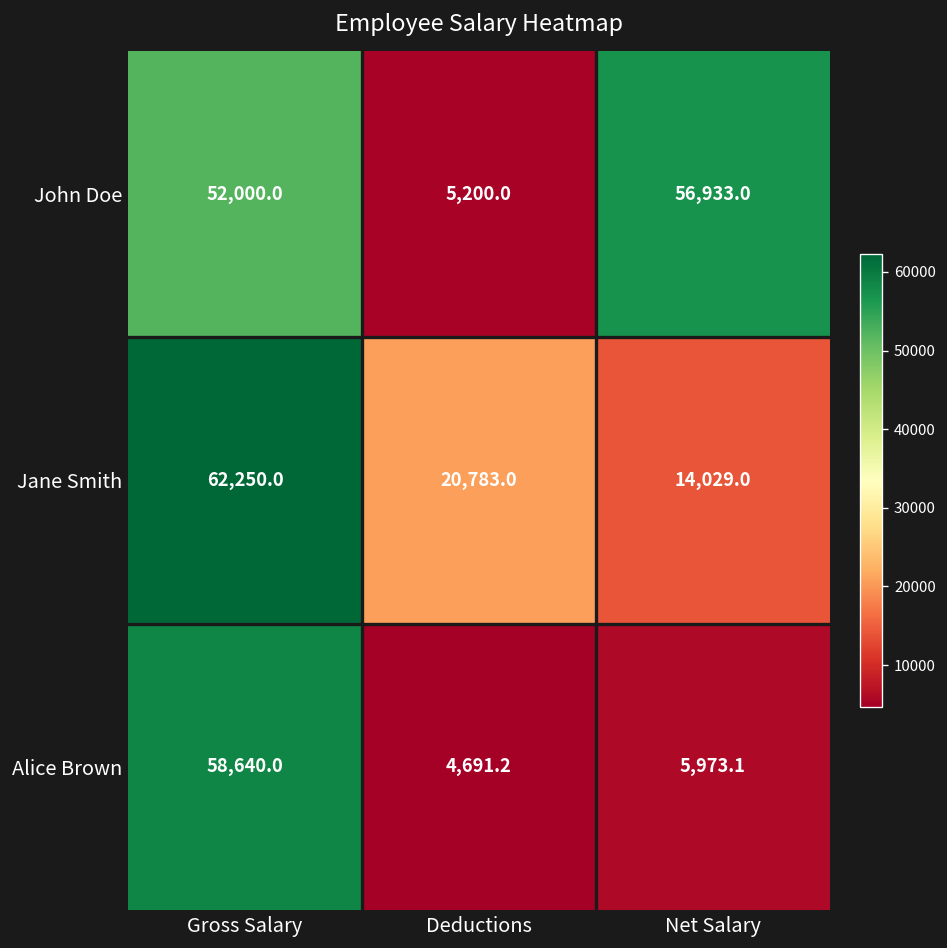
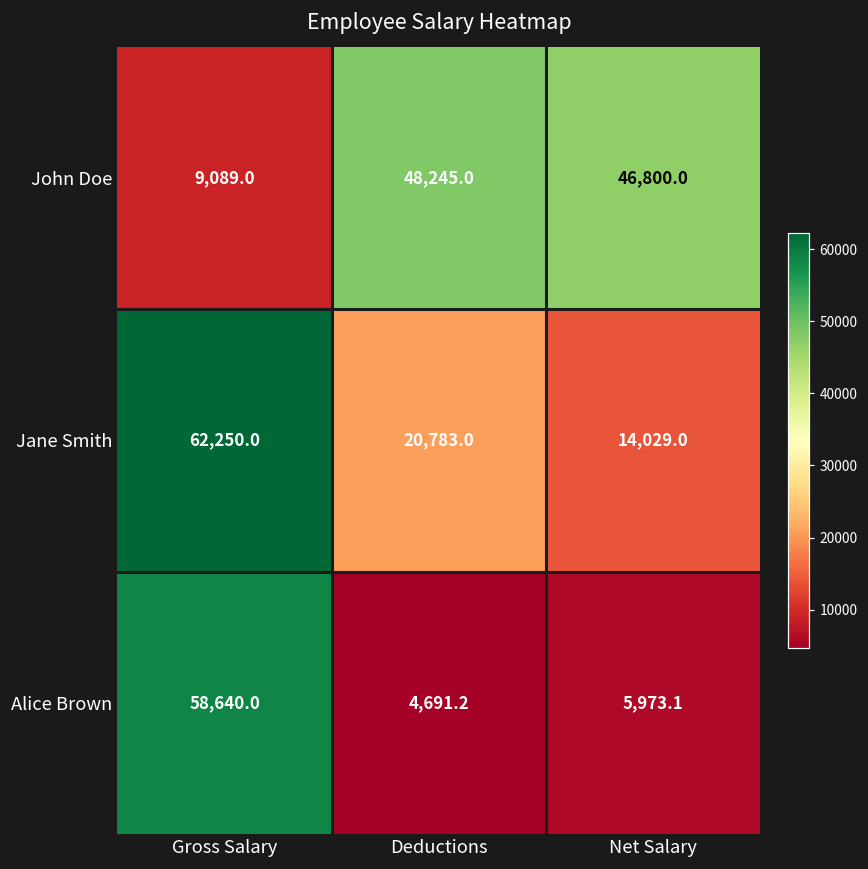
John Doe, Gross Salary: 52,000.0 -> 9,089.0
John Doe, Deductions: 5,200.0 -> 48,245.0
John Doe, Net Salary: 56,933.0 -> 46,800.0
